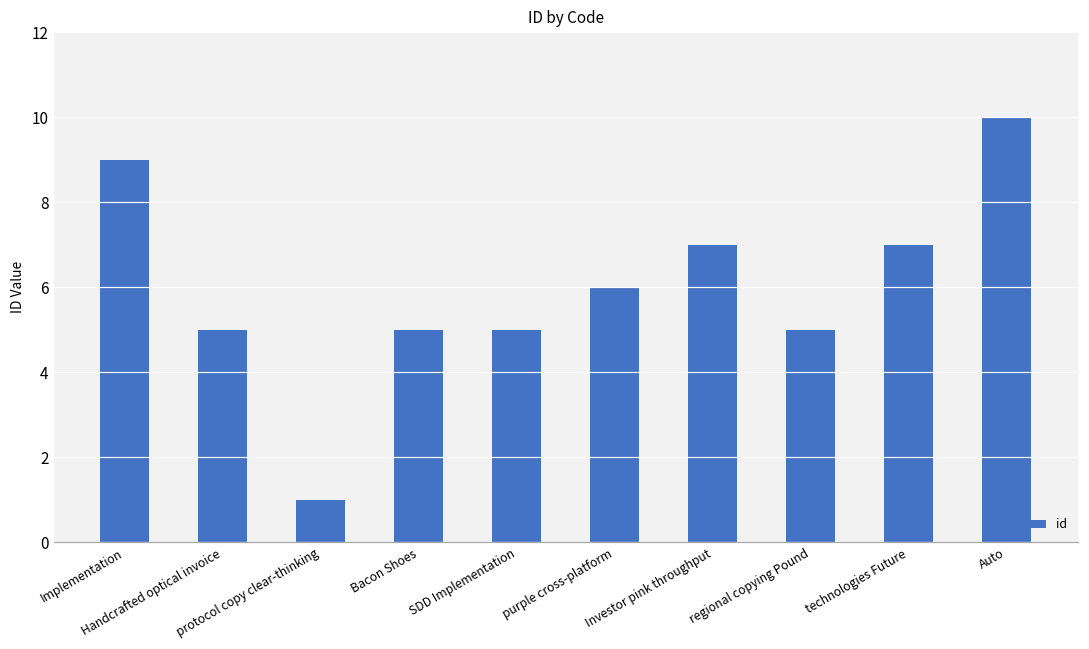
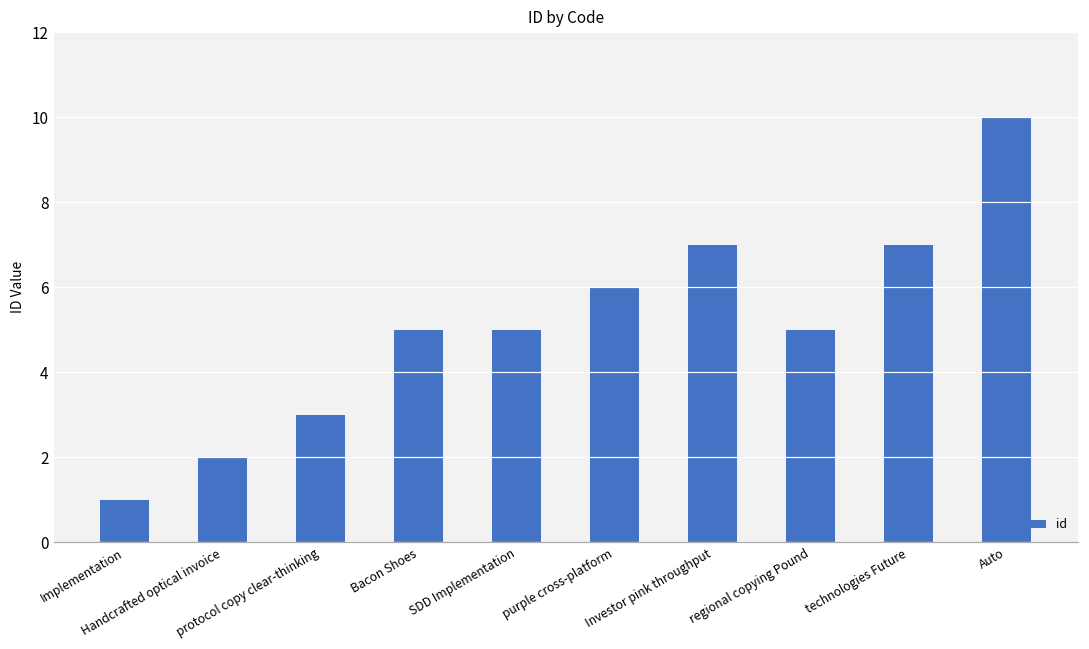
Implementation: 9 -> 1
Handcrafted optical invoice: 5 -> 2
protocol copy clear-thinking: 1 -> 3
